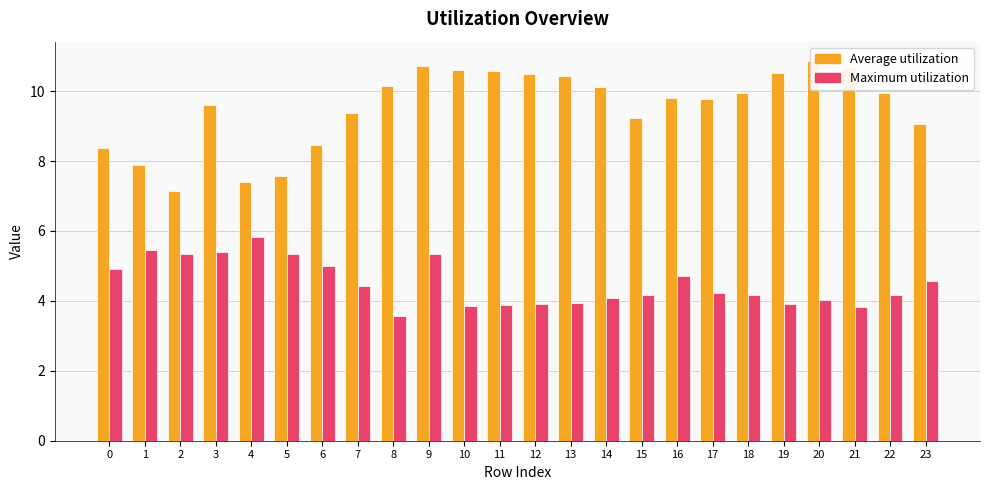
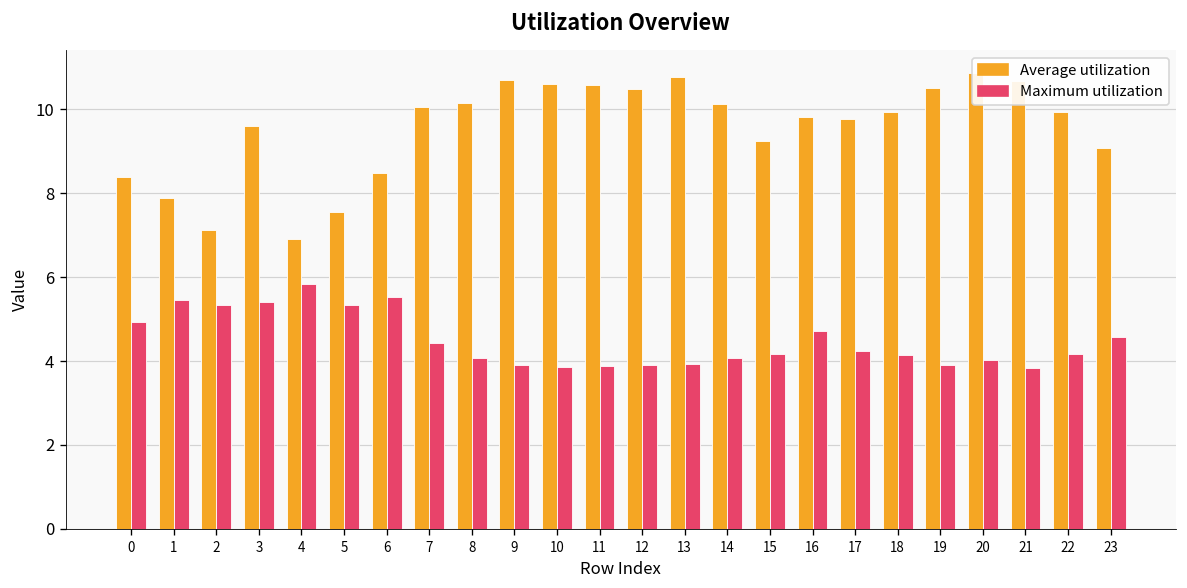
Average utilization, 4: 7.4 -> 6.9
Maximum utilization, 6: 5.0 -> 5.5
Average utilization, 7: 9.4 -> 10.1
Maximum utilization, 8: 3.6 -> 4.1
Maximum utilization, 9: 5.3 -> 3.9
Average utilization, 13: 10.4 -> 10.8
